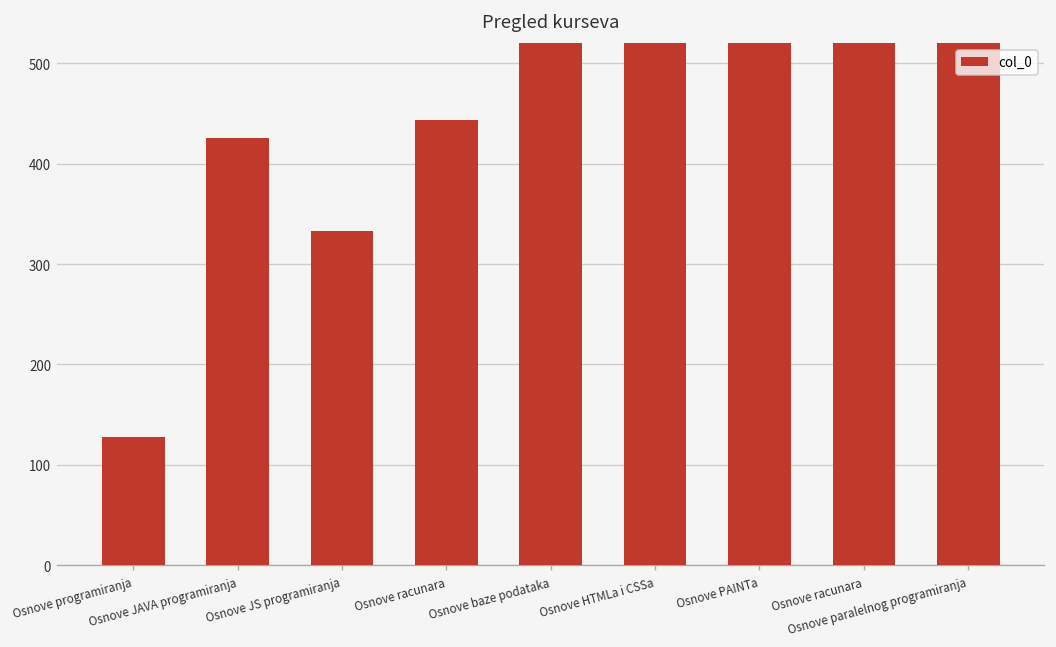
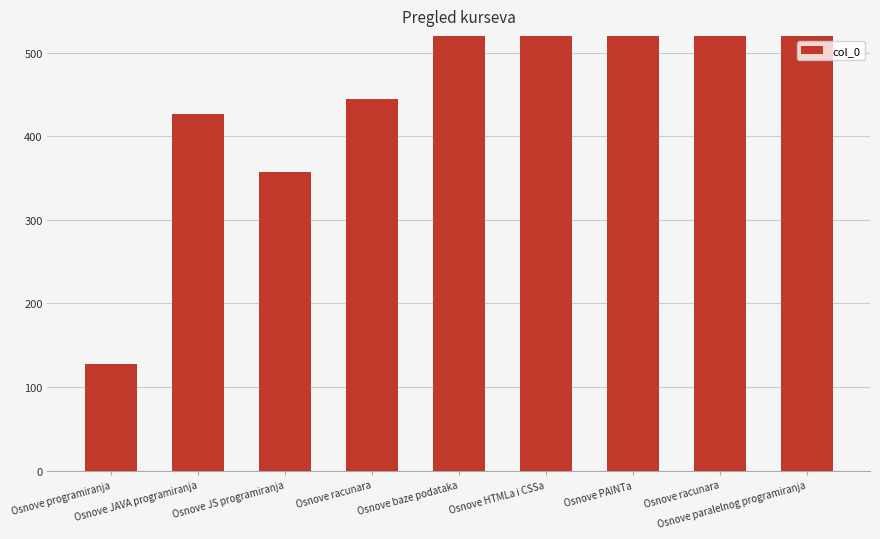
Osnove JS programiranja: 330 -> 360
